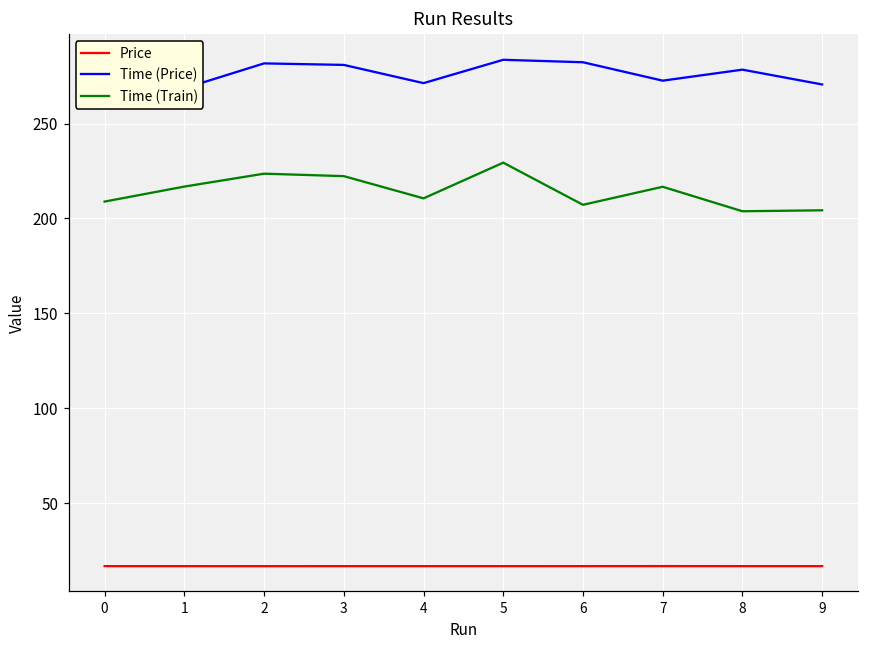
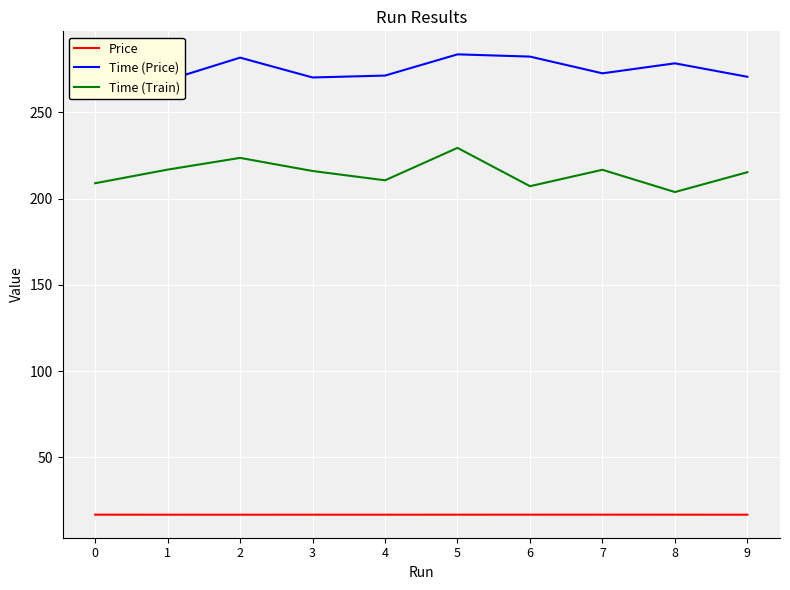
Time (Price), 3: 281 -> 270
Time (Train), 3: 222 -> 216
Time (Train), 9: 204 -> 215
